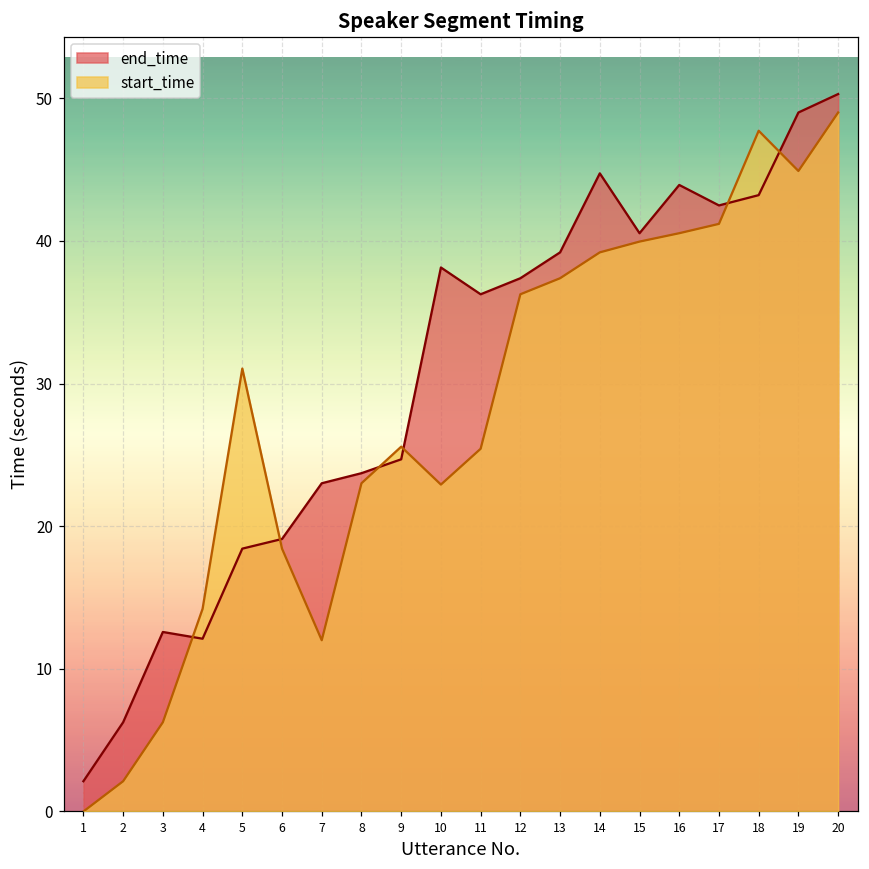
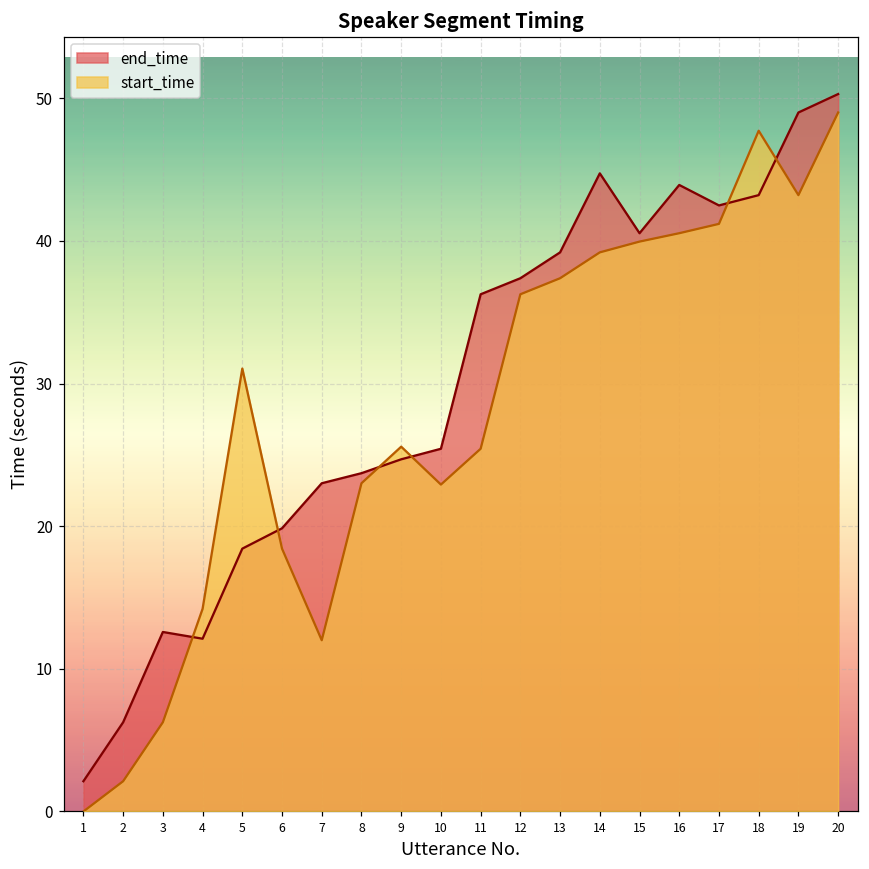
end_time, 6: 19.1 -> 19.9
end_time, 10: 38.1 -> 25.4
start_time, 19: 44.9 -> 43.2
